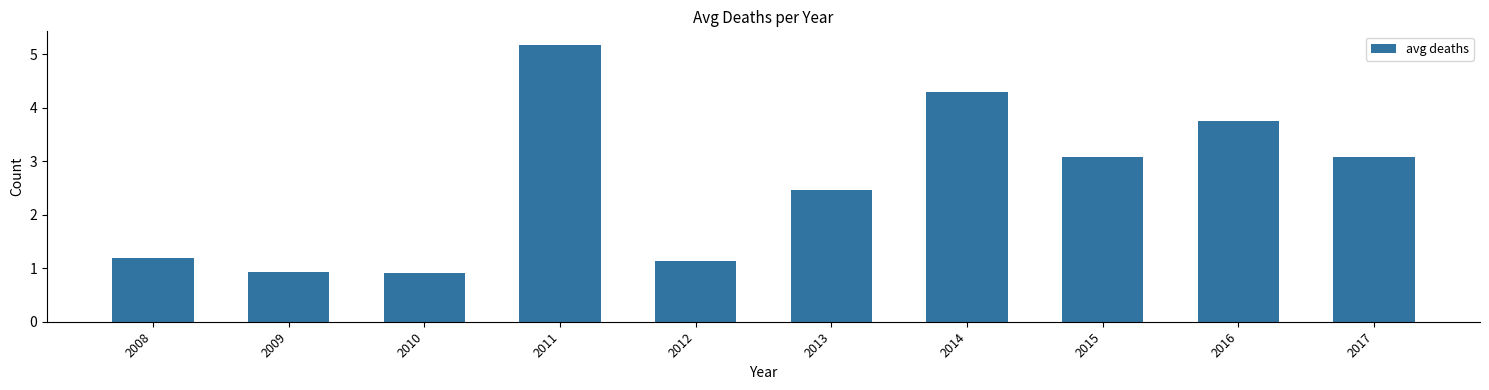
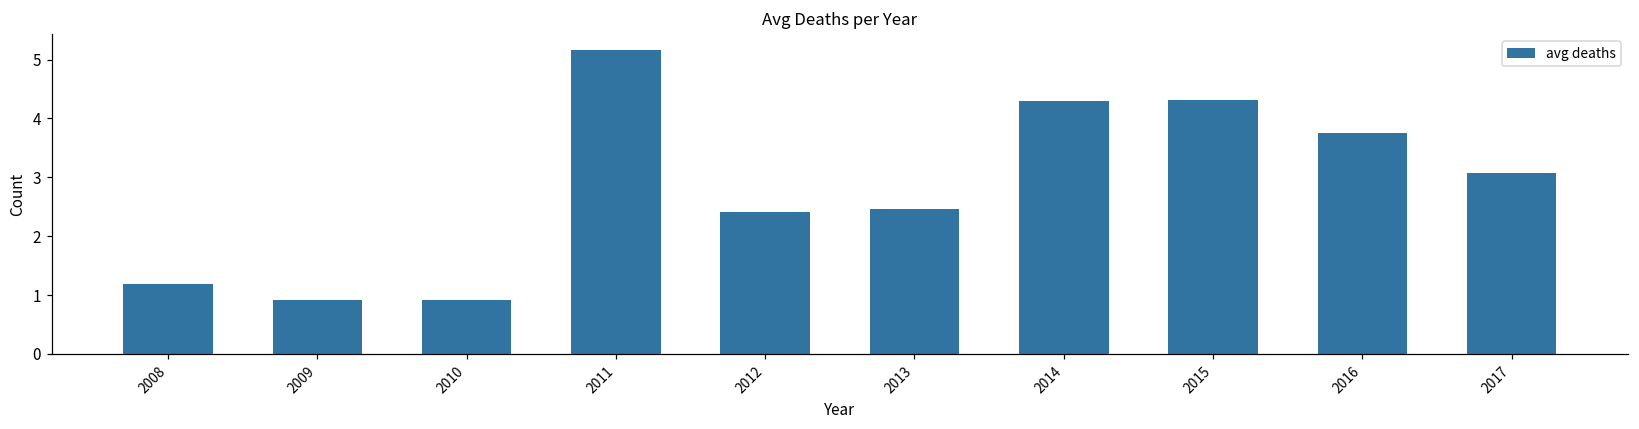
2012: 1.1 -> 2.4
2015: 3.1 -> 4.3
